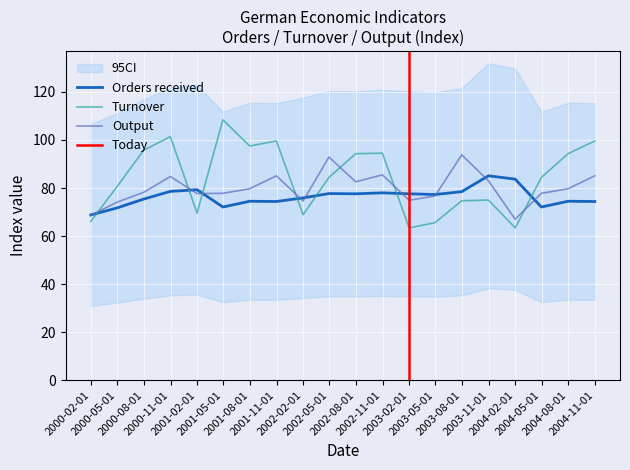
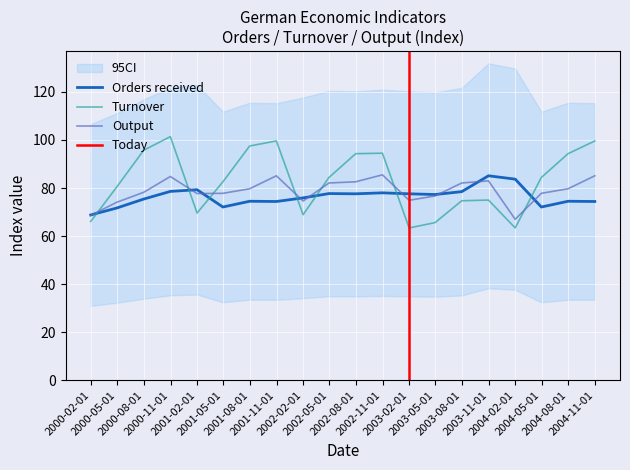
Turnover, 2001-05-01: 108 -> 83
Output, 2002-05-01: 93 -> 82
Output, 2003-08-01: 94 -> 82
